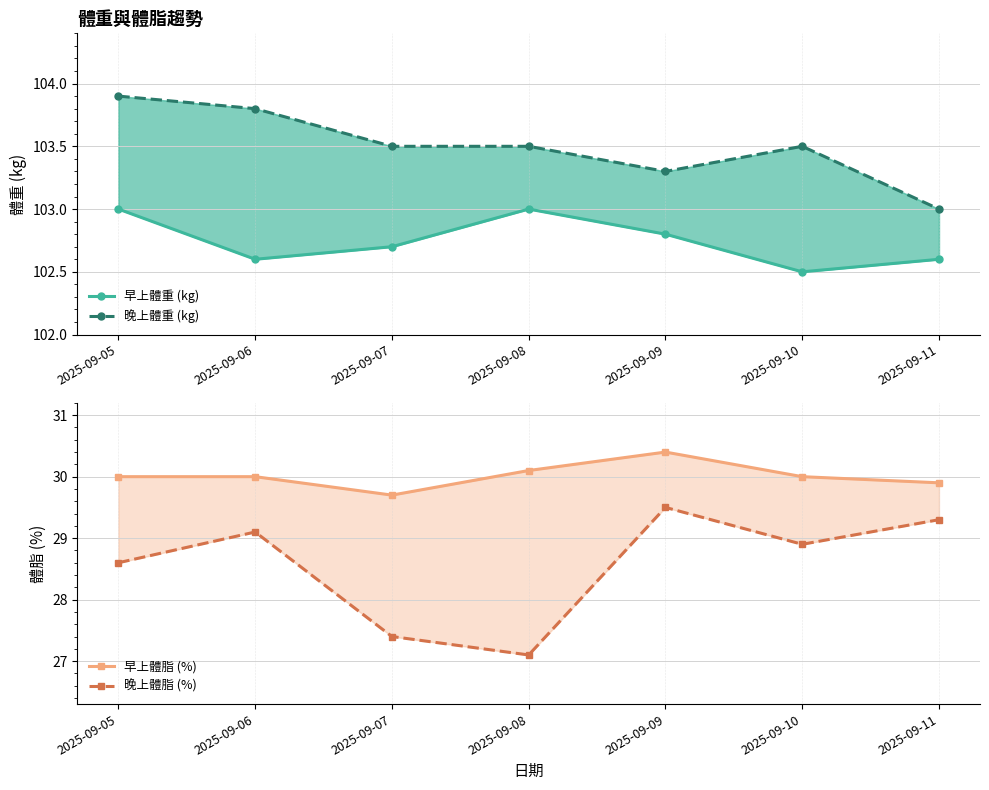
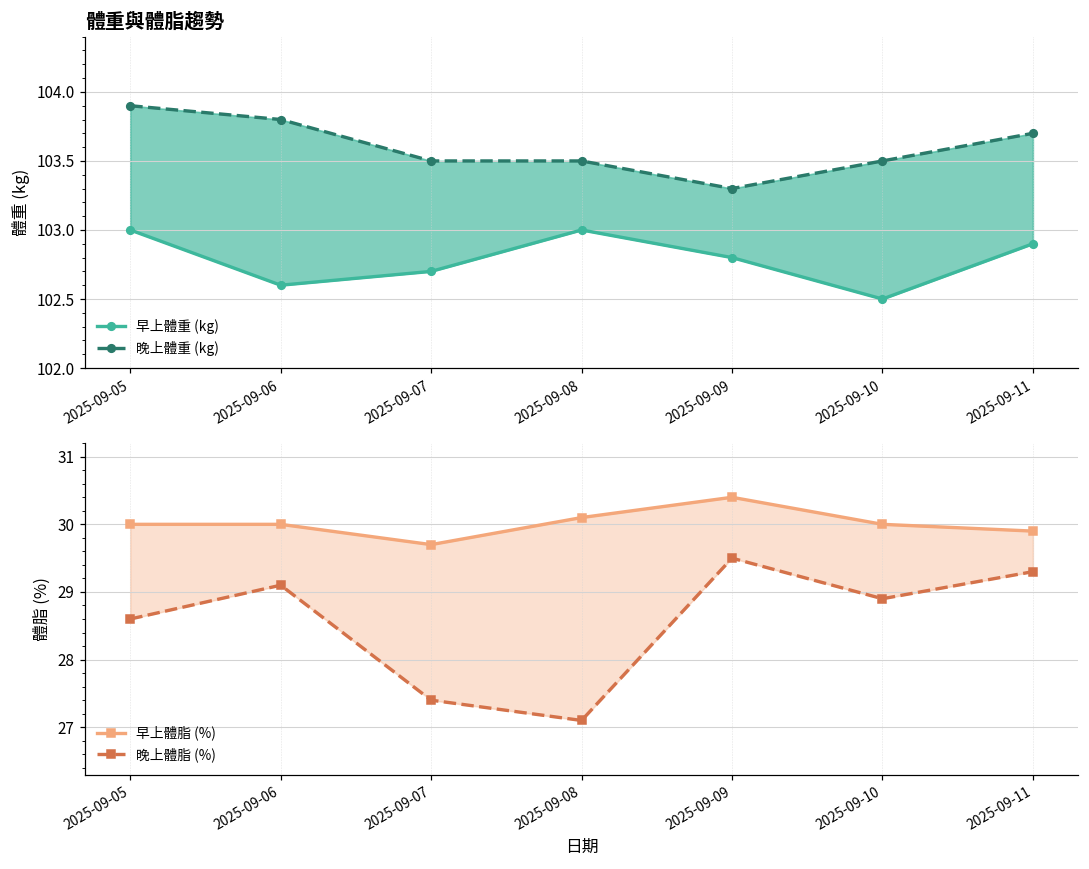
體重與體脂趨勢, 早上體重 (kg), 2025-09-11: 102.6 -> 102.9
體重與體脂趨勢, 晚上體重 (kg), 2025-09-11: 103.0 -> 103.7
